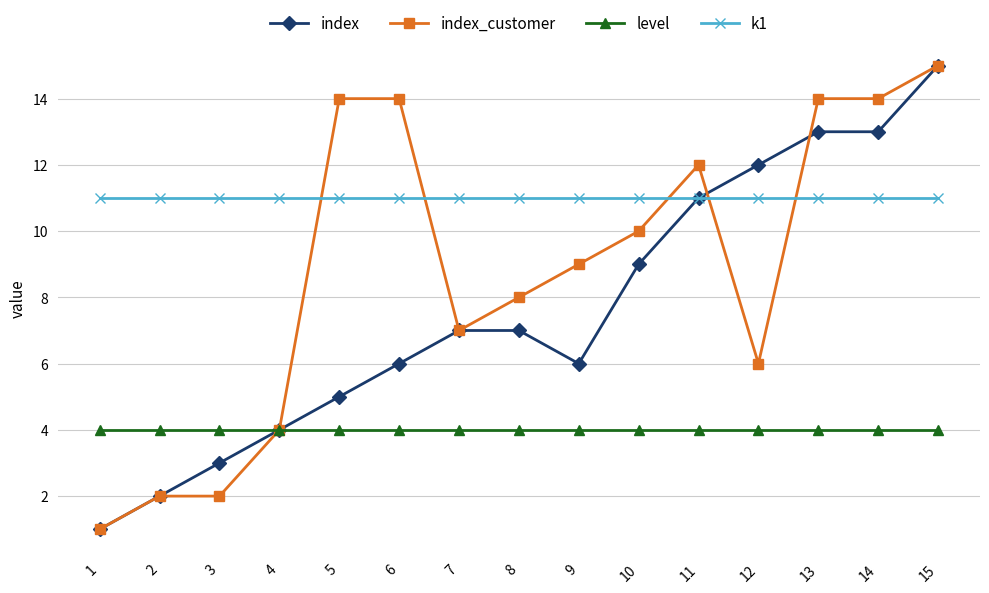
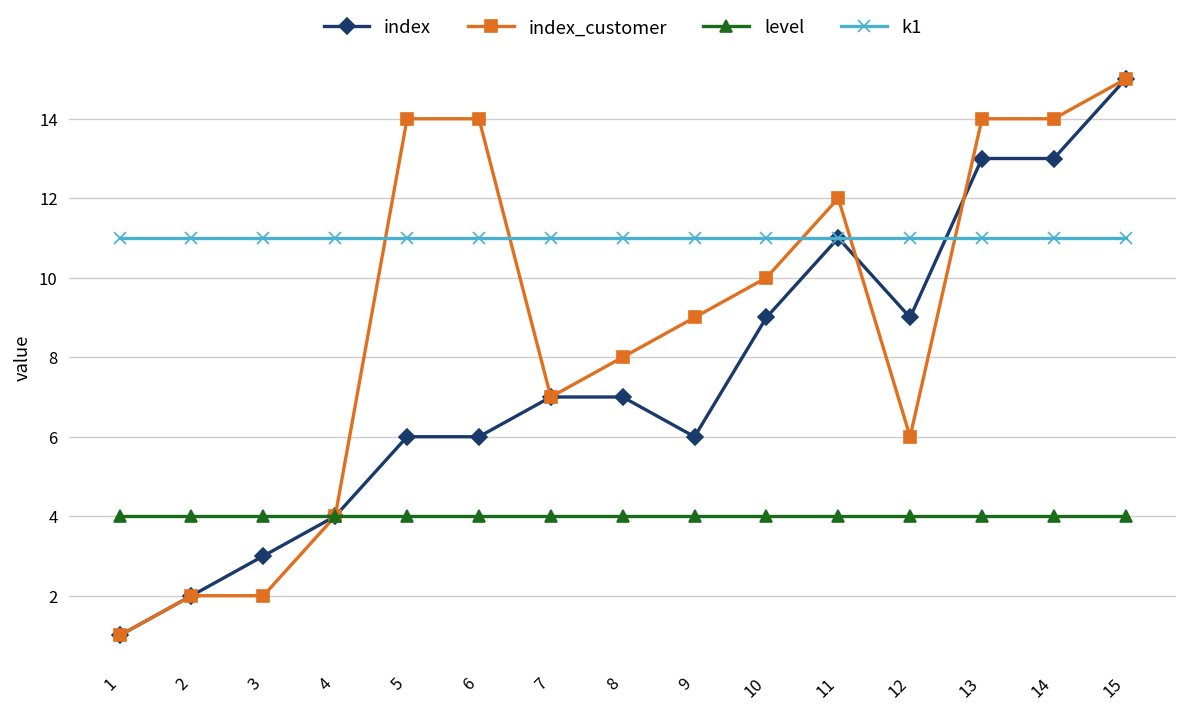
index, 5: 5 -> 6
index, 12: 12 -> 9
